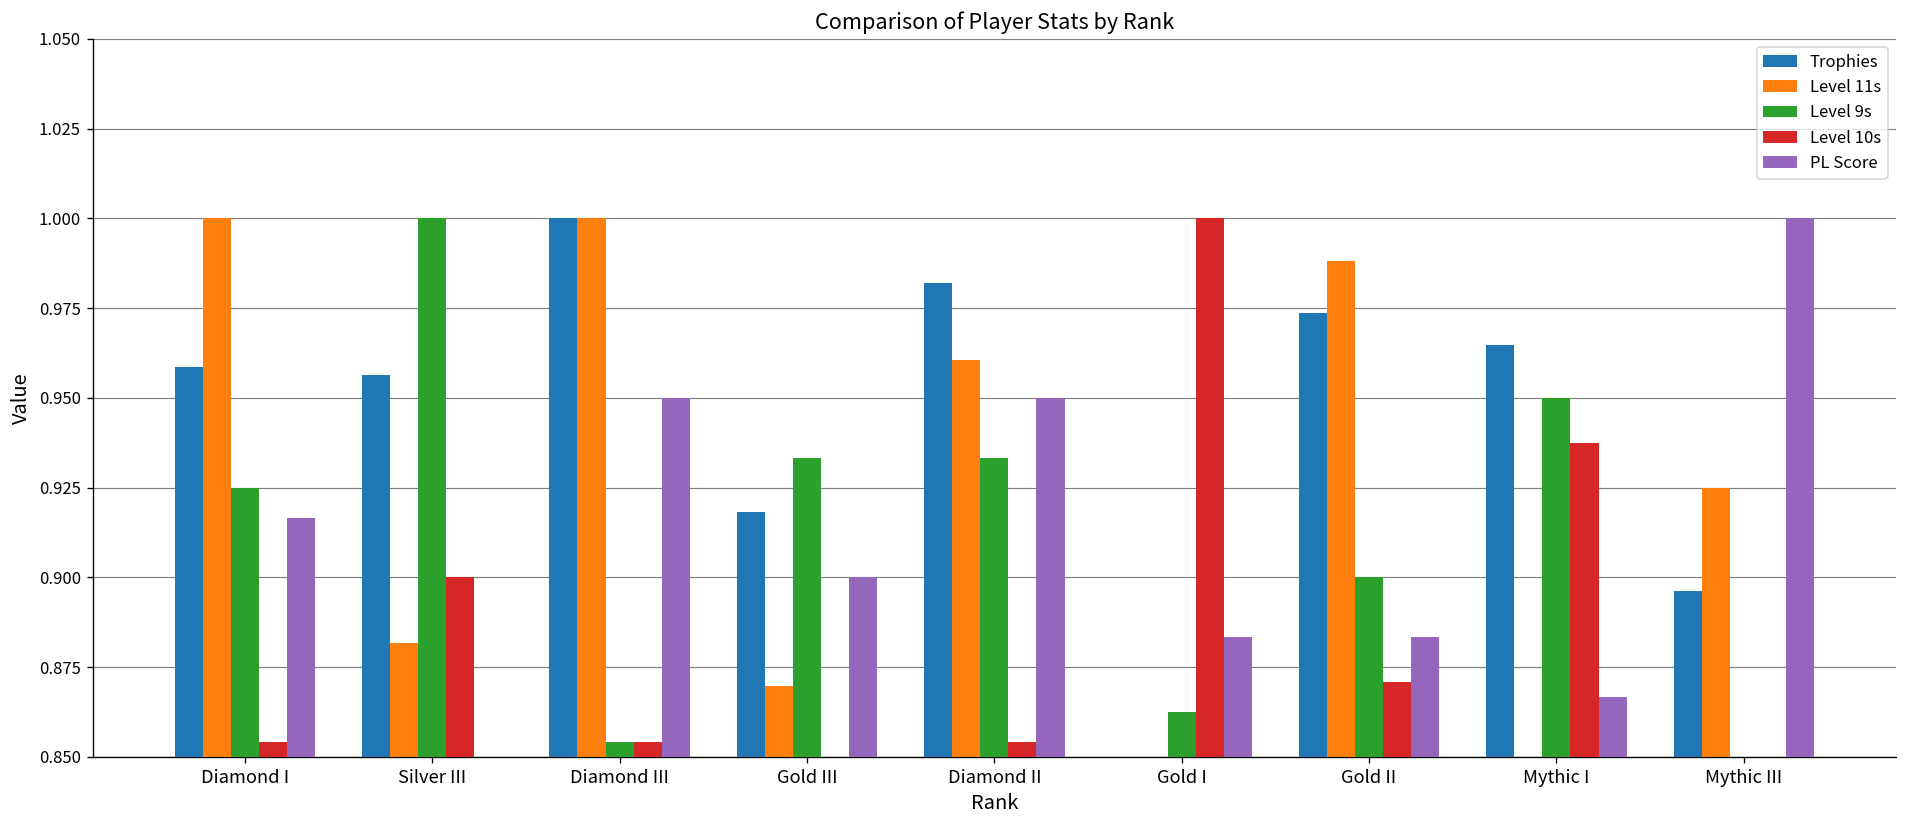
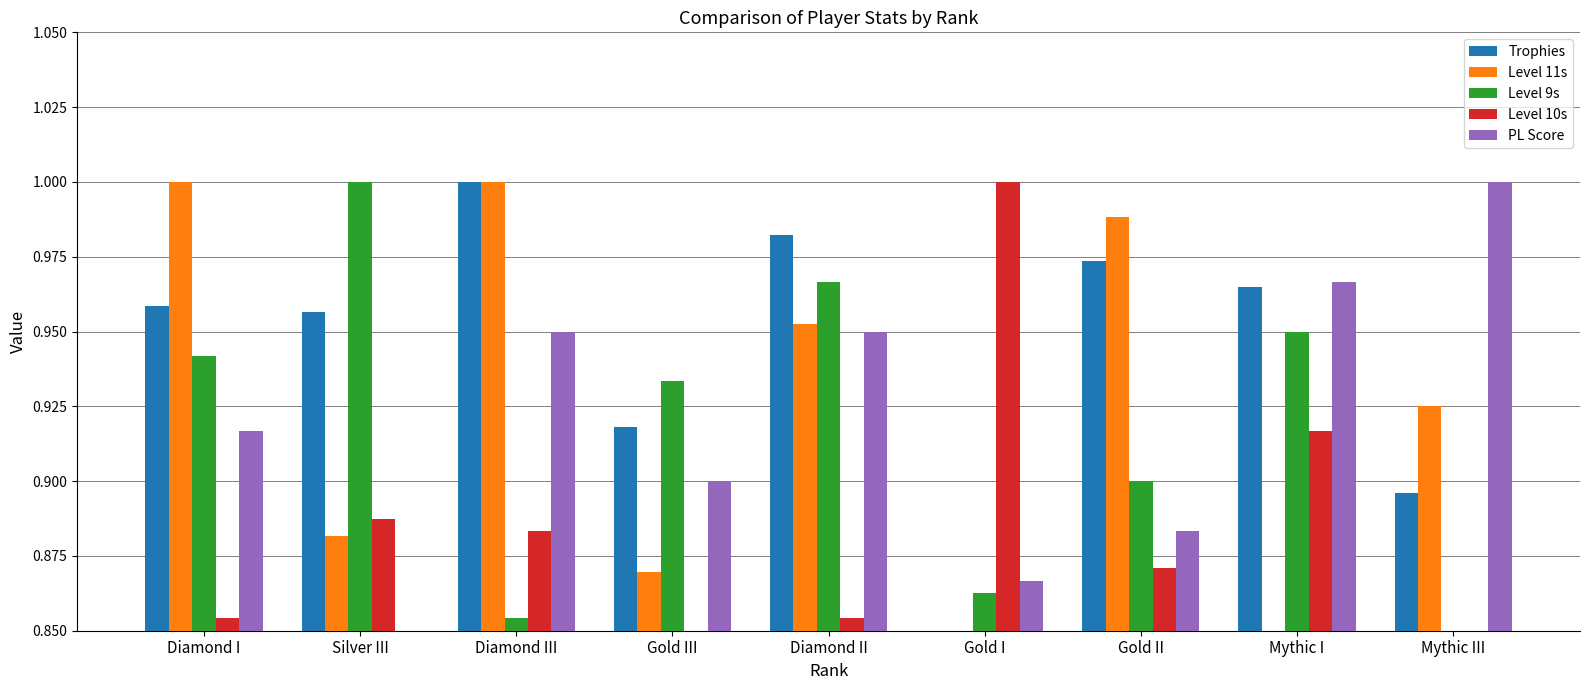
Level 9s, Diamond I: 0.925 -> 0.942
Level 10s, Silver III: 0.900 -> 0.888
Level 10s, Diamond III: 0.854 -> 0.883
Level 11s, Diamond II: 0.961 -> 0.953
Level 9s, Diamond II: 0.933 -> 0.967
PL Score, Gold I: 0.883 -> 0.867
Level 10s, Mythic I: 0.938 -> 0.917
PL Score, Mythic I: 0.867 -> 0.967
